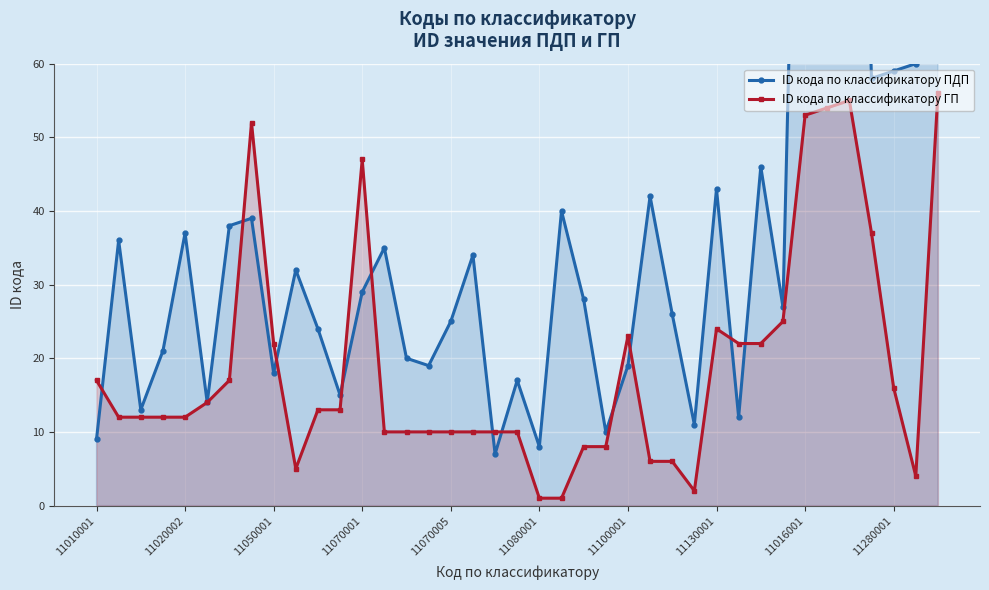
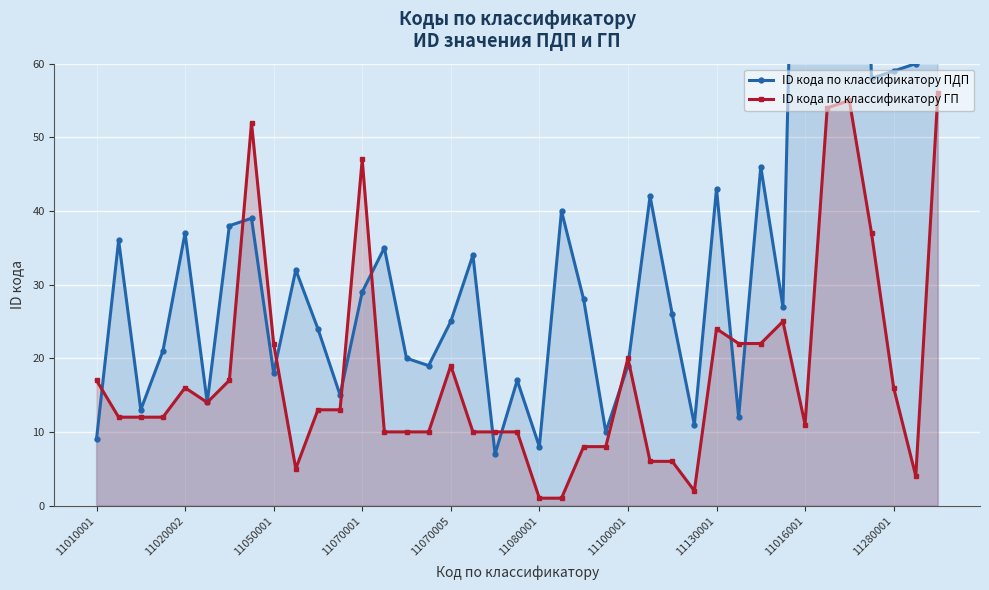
ID кода по классификатору ГП, 11020002: 12 -> 16
ID кода по классификатору ГП, 11070005: 10 -> 19
ID кода по классификатору ГП, 11100001: 23 -> 20
ID кода по классификатору ГП, 11016001: 53 -> 11
